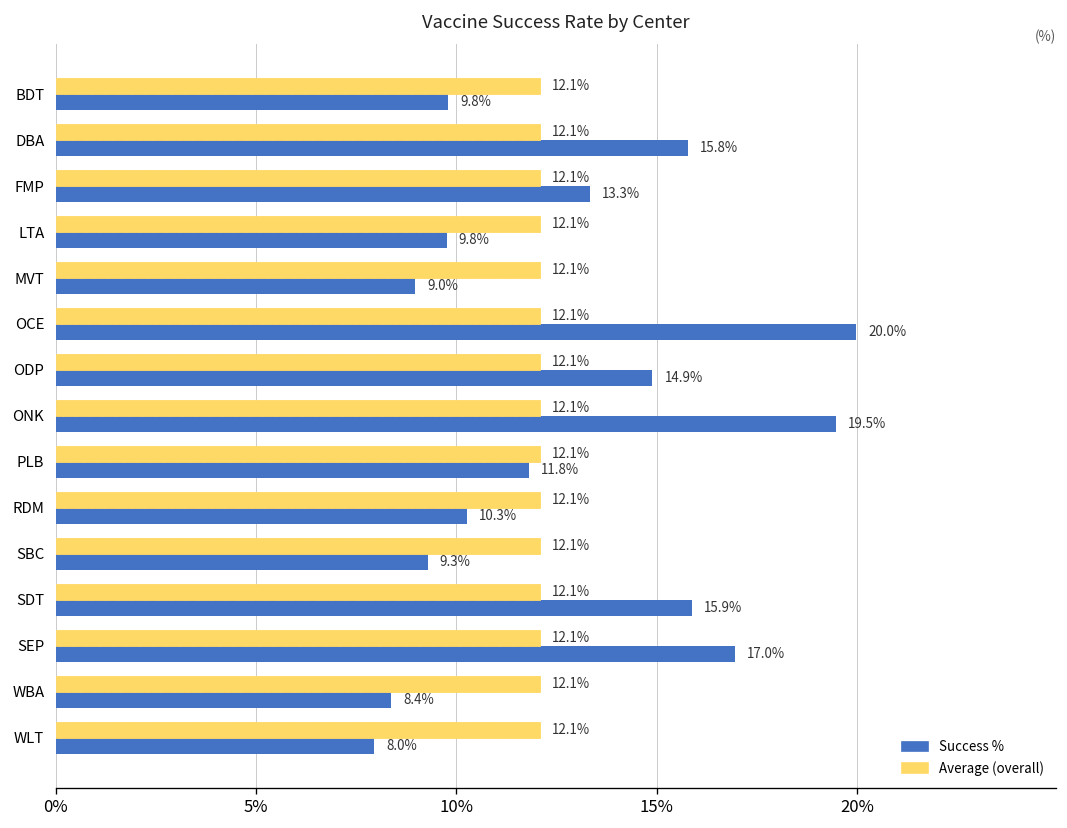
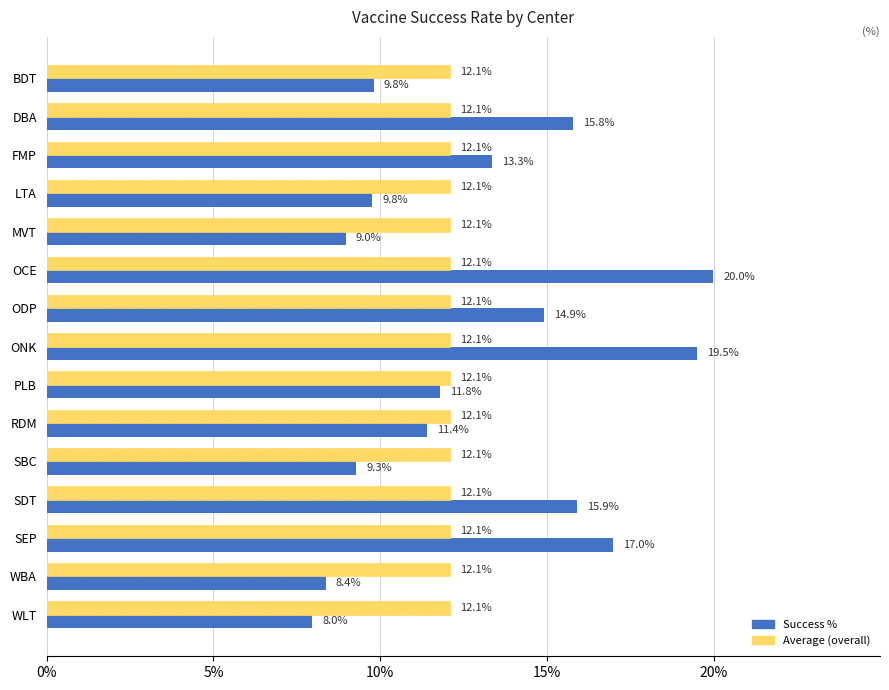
Success %, RDM: 10.3% -> 11.4%
